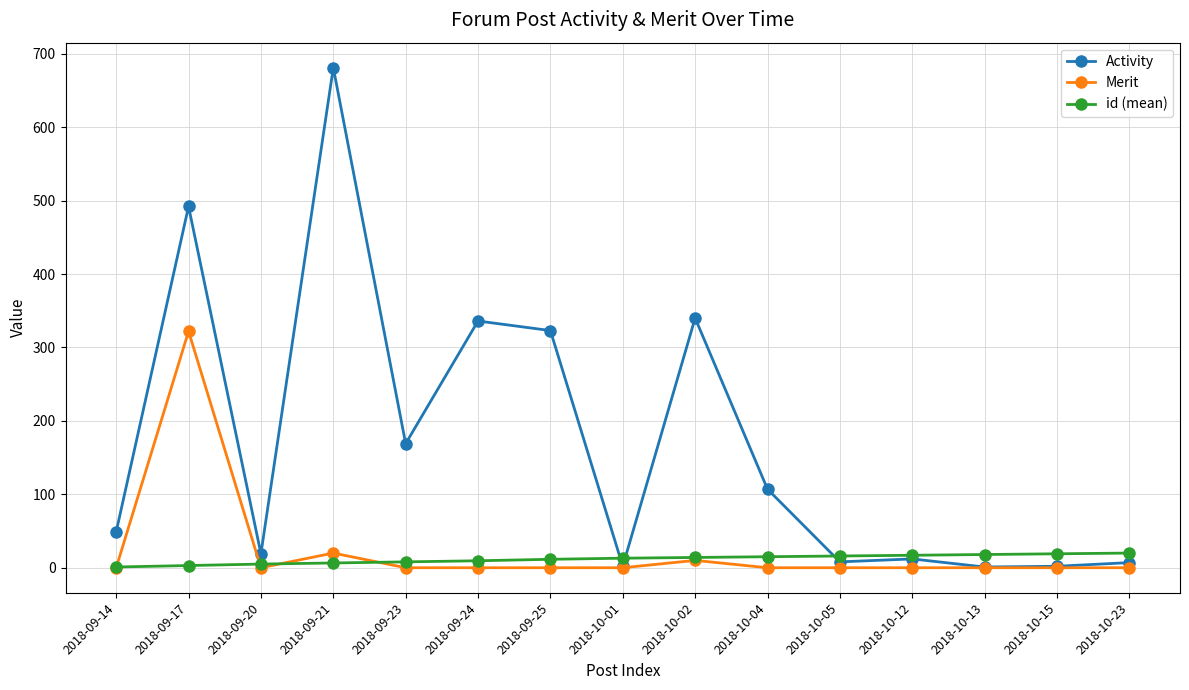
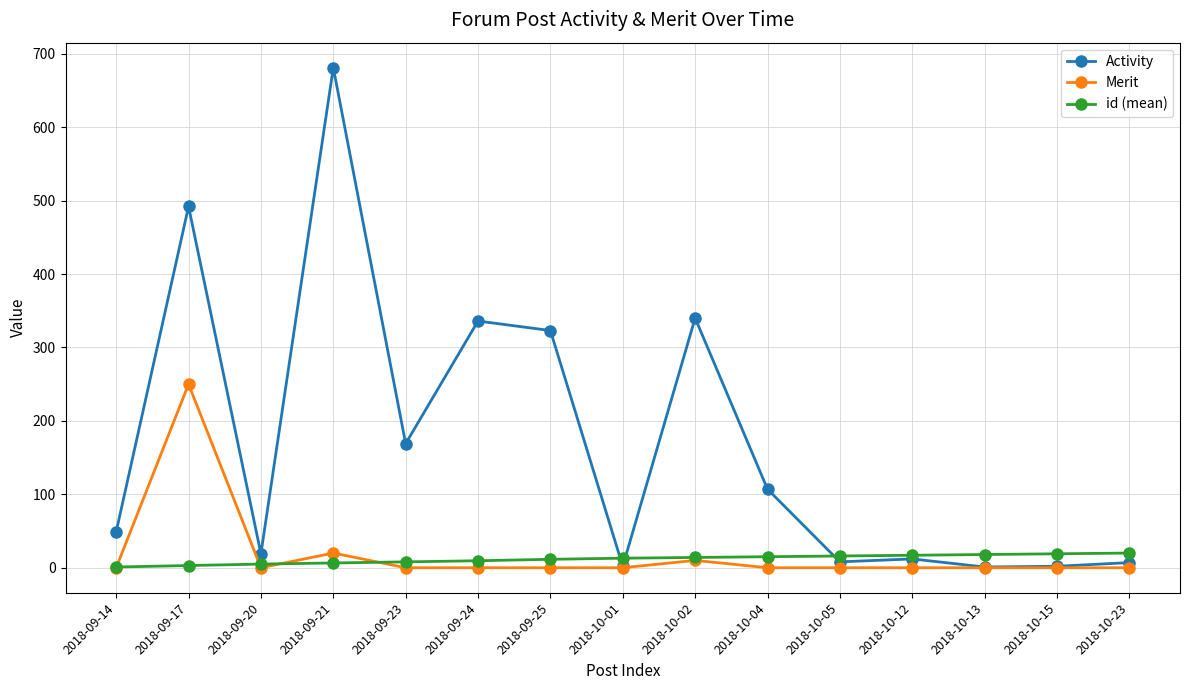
Merit, 2018-09-17: 320 -> 250
